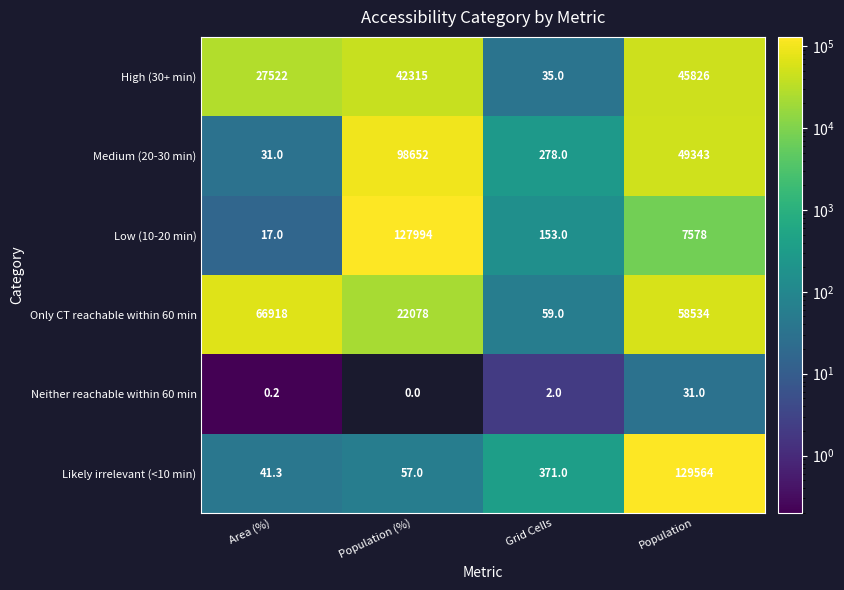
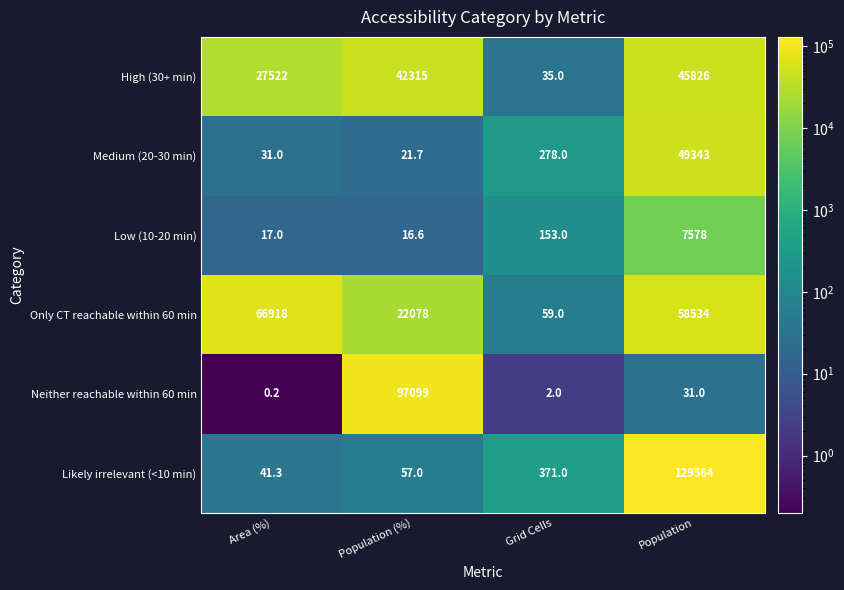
Medium (20-30 min), Population (%): 98652 -> 21.7
Low (10-20 min), Population (%): 127994 -> 16.6
Neither reachable within 60 min, Population (%): 0.0 -> 97099
